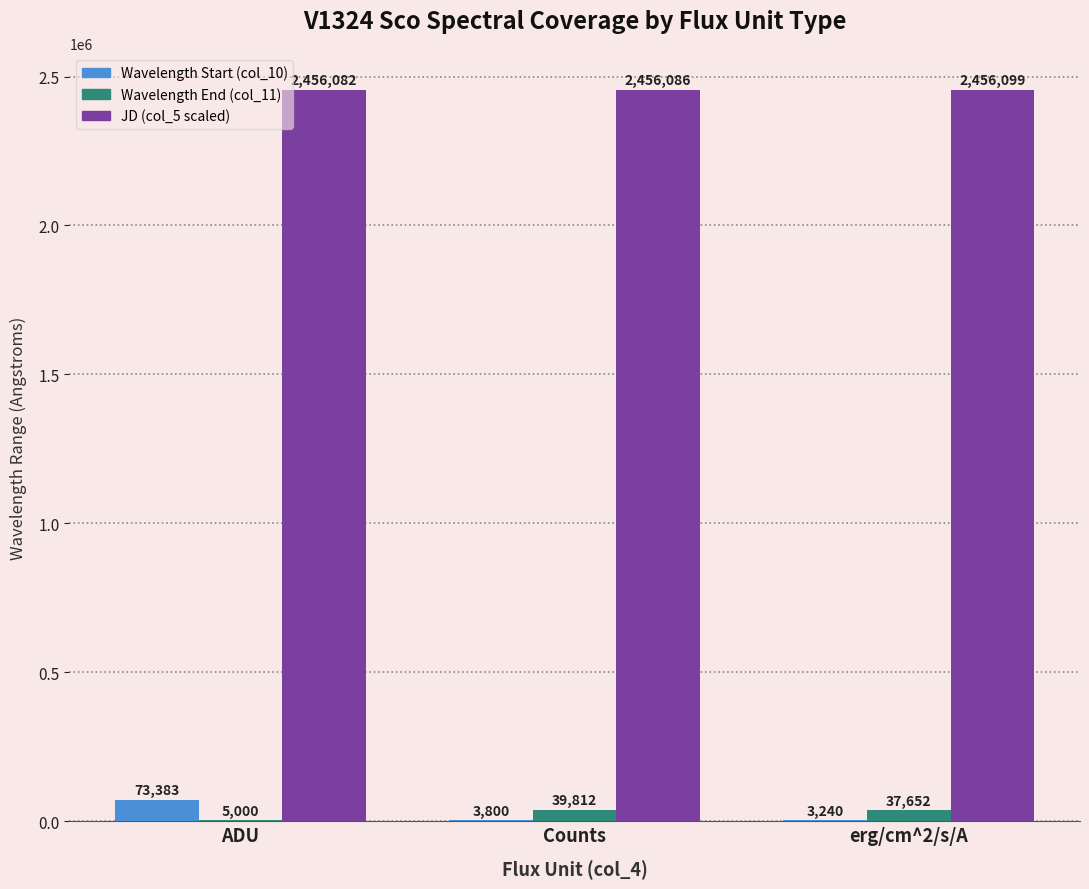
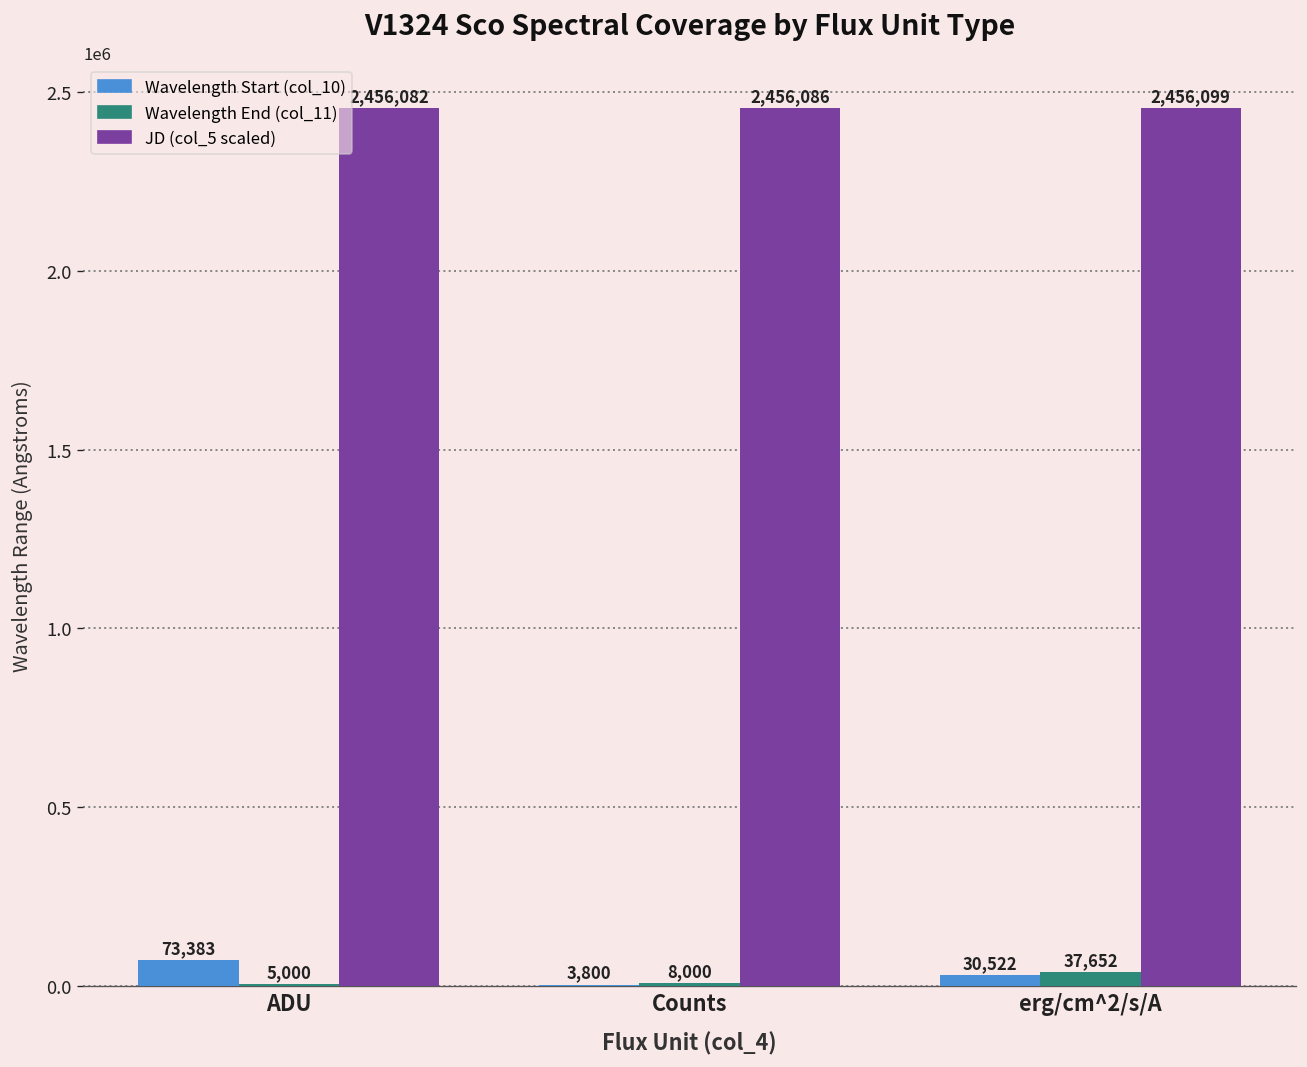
Wavelength End (col_11), Counts: 39,812 -> 8,000
Wavelength Start (col_10), erg/cm^2/s/A: 3,240 -> 30,522
